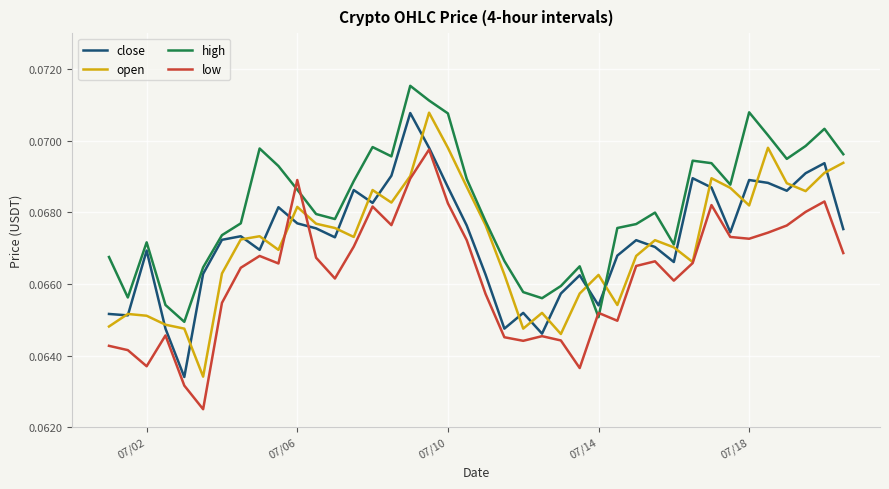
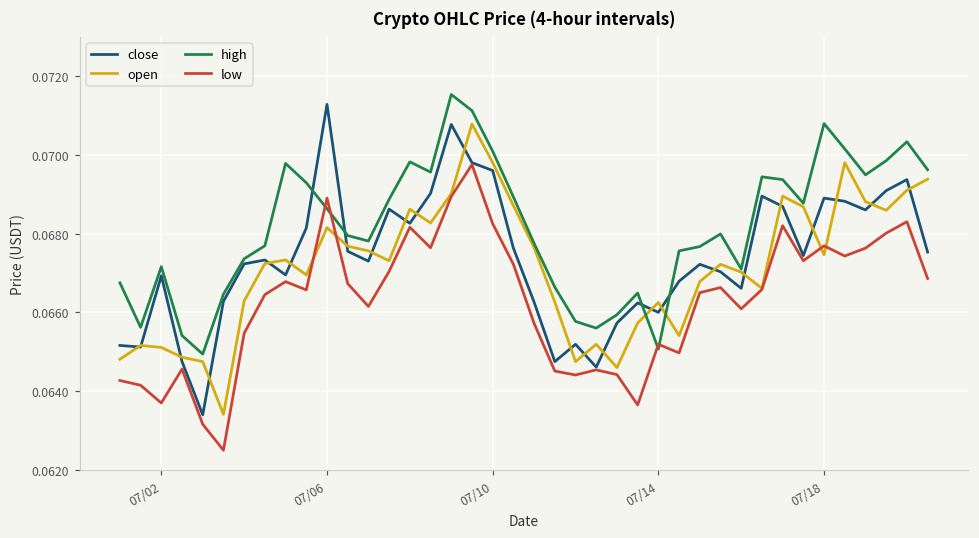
close, 07/06: 0.0677 -> 0.0713
close, 07/10: 0.0687 -> 0.0696
high, 07/10: 0.0708 -> 0.0701
close, 07/14: 0.0654 -> 0.0660
open, 07/18: 0.0682 -> 0.0675
low, 07/18: 0.0673 -> 0.0677
